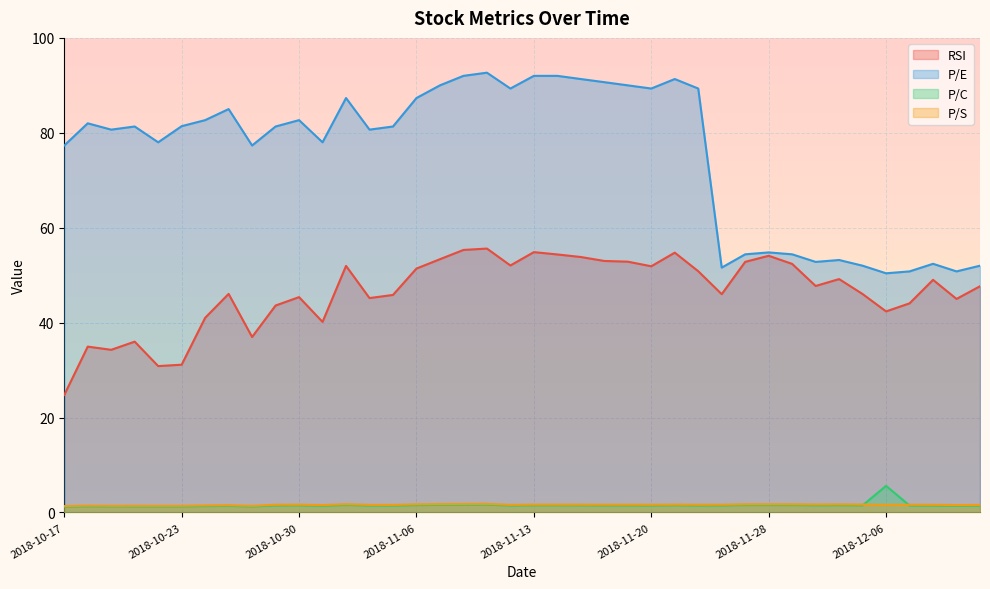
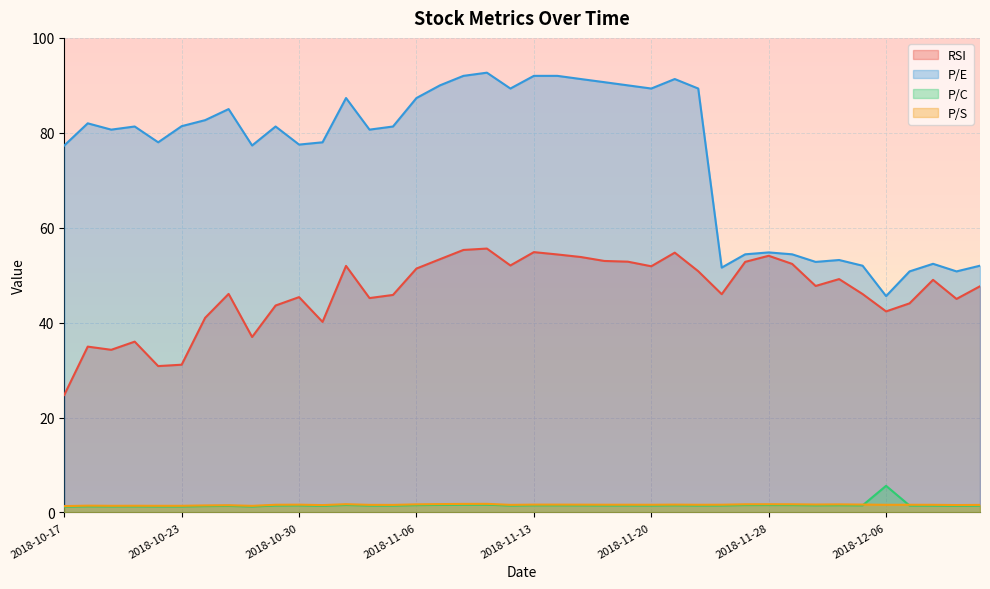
P/E, 2018-10-30: 83 -> 78
P/E, 2018-12-06: 50 -> 46
